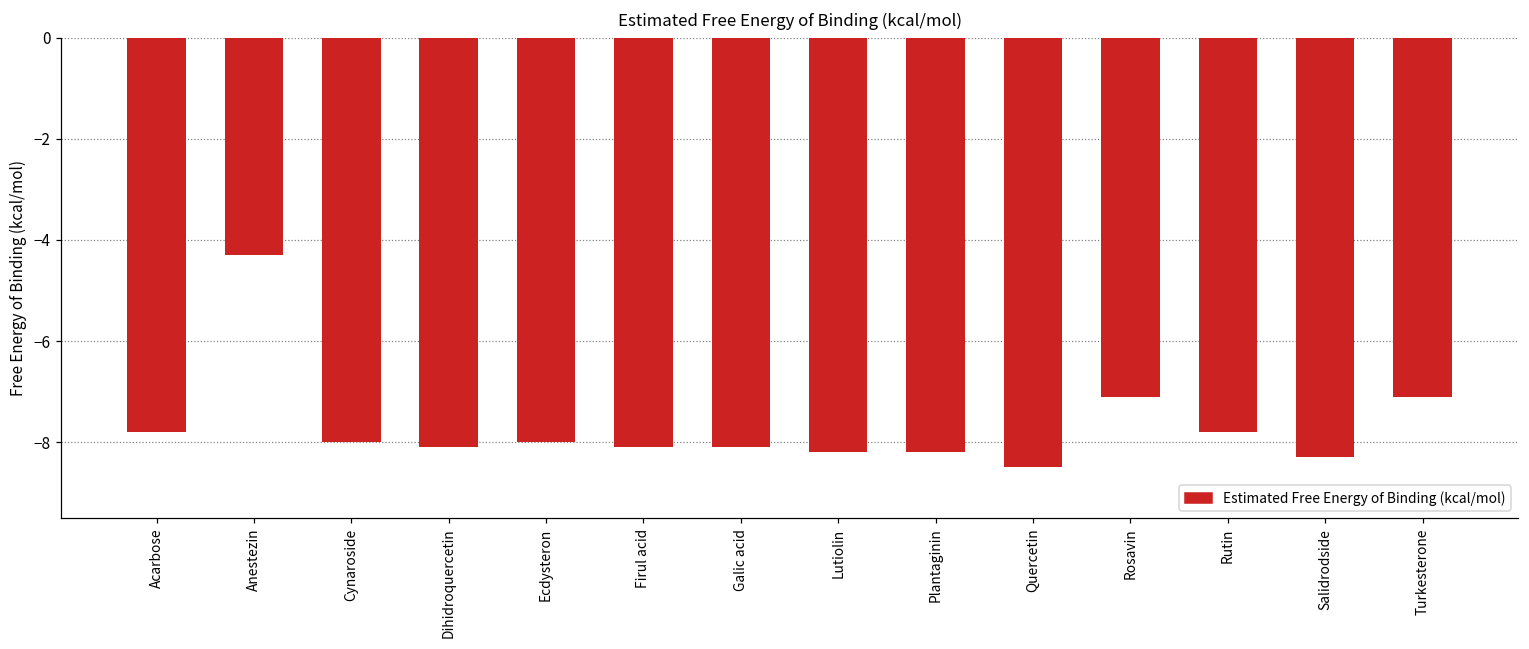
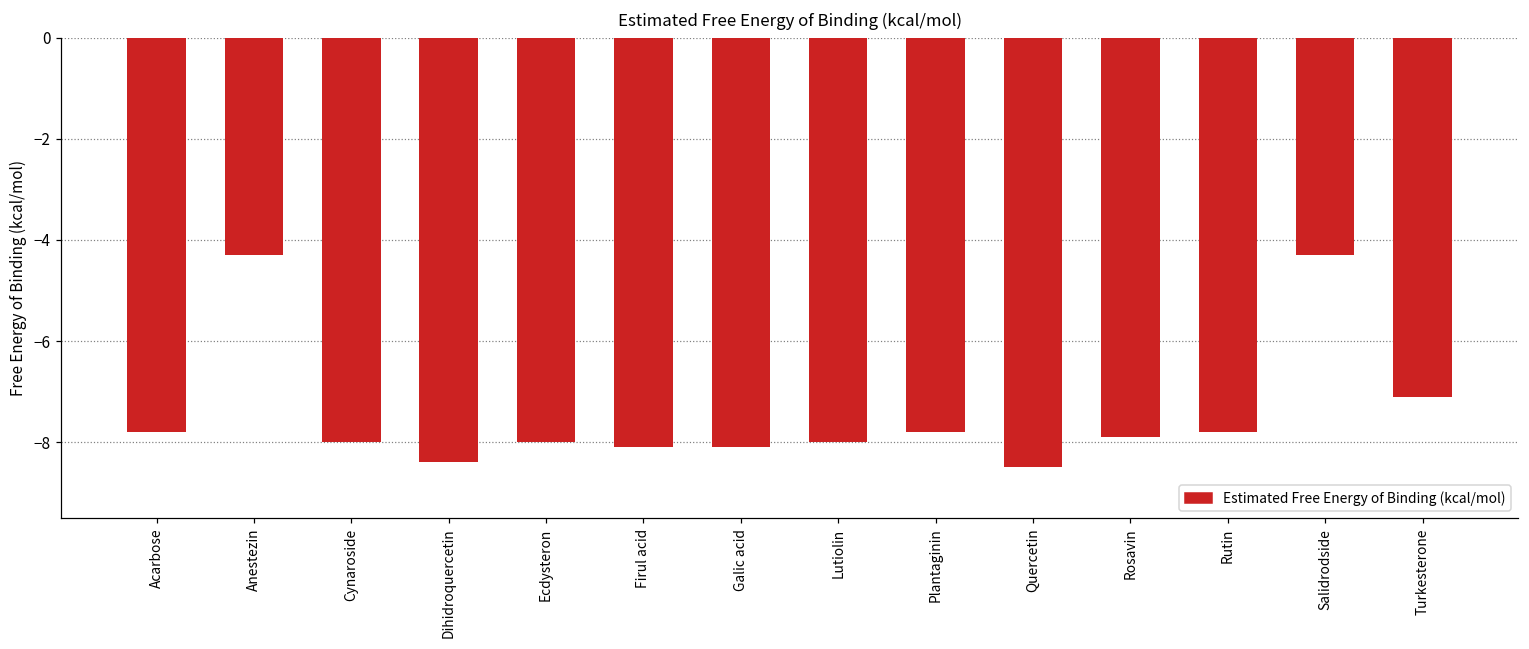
Dihidroquercetin: -8.1 -> -8.4
Lutiolin: -8.2 -> -8.0
Plantaginin: -8.2 -> -7.8
Rosavin: -7.1 -> -7.9
Salidrodside: -8.3 -> -4.3
